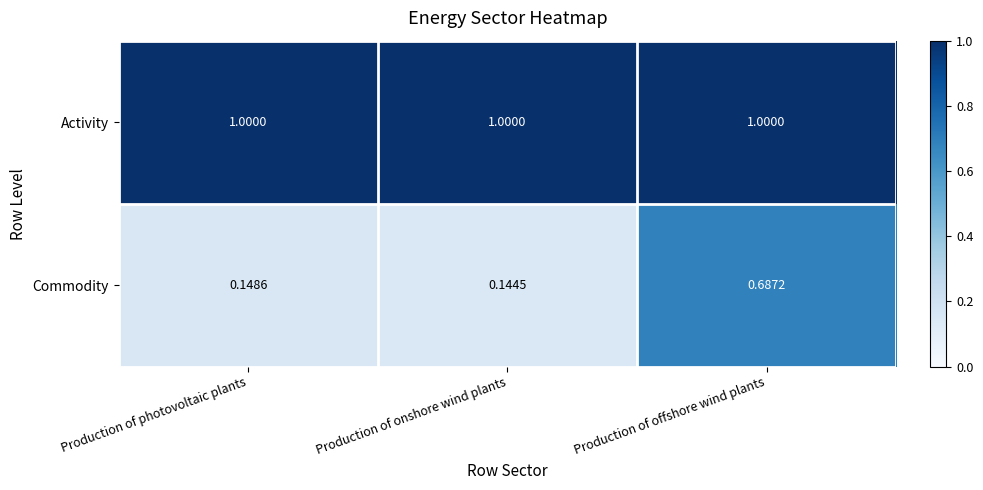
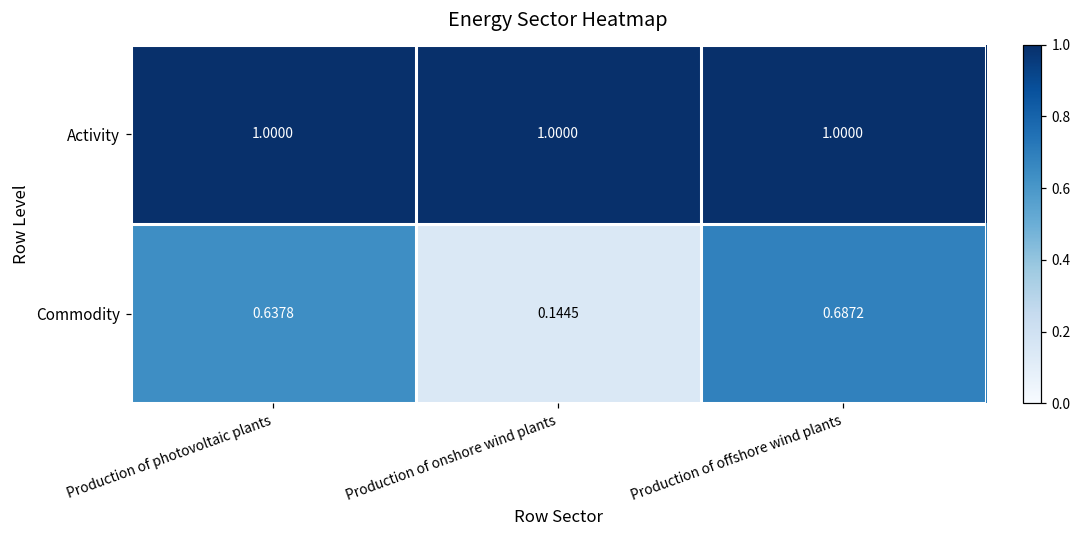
Commodity, Production of photovoltaic plants: 0.1486 -> 0.6378
